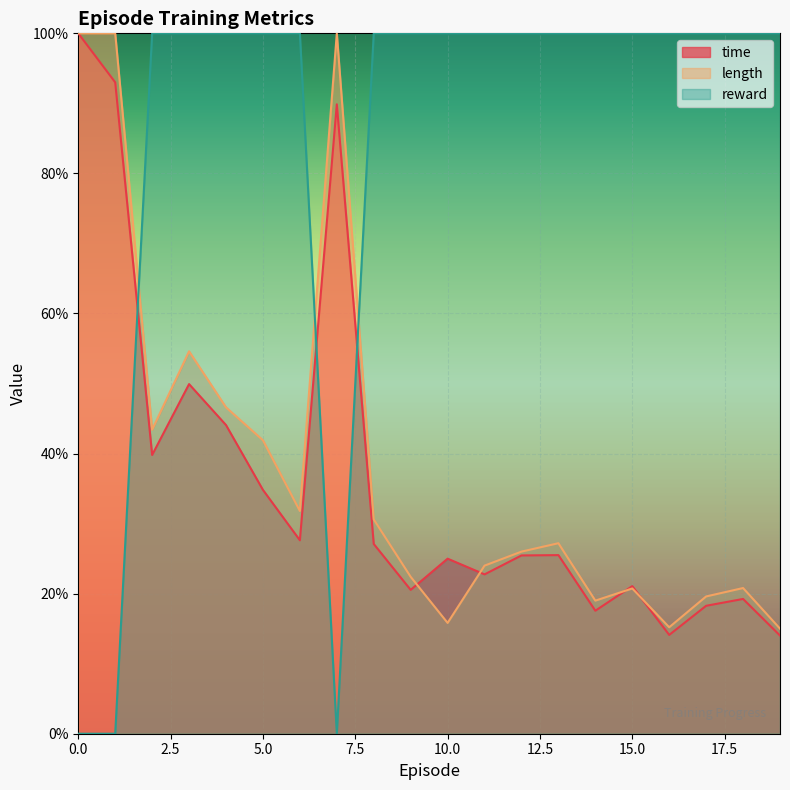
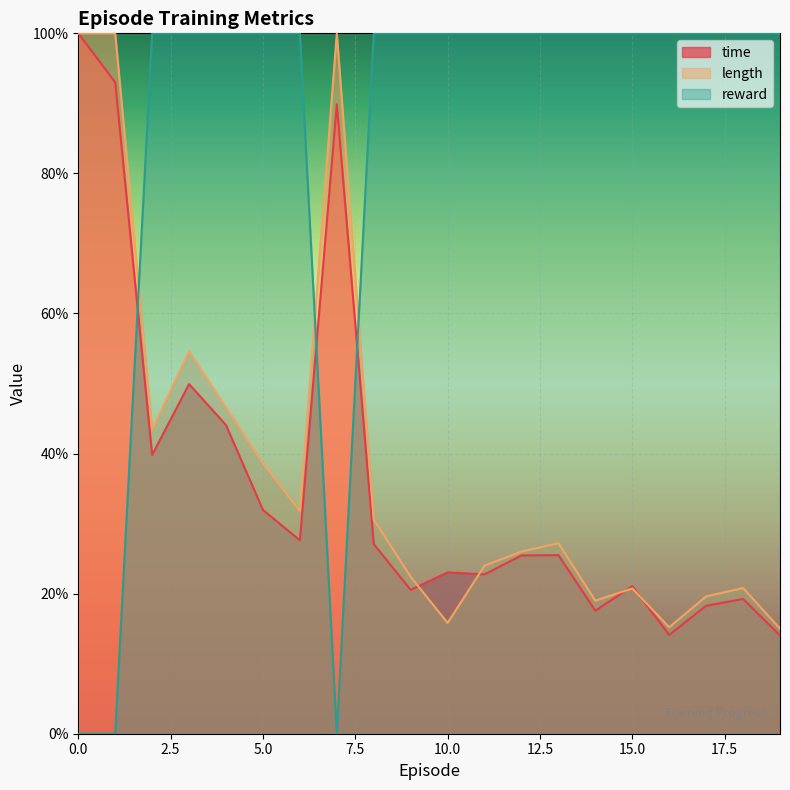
time, 5.0: 35% -> 32%
length, 5.0: 42% -> 39%
time, 10.0: 25% -> 23%
